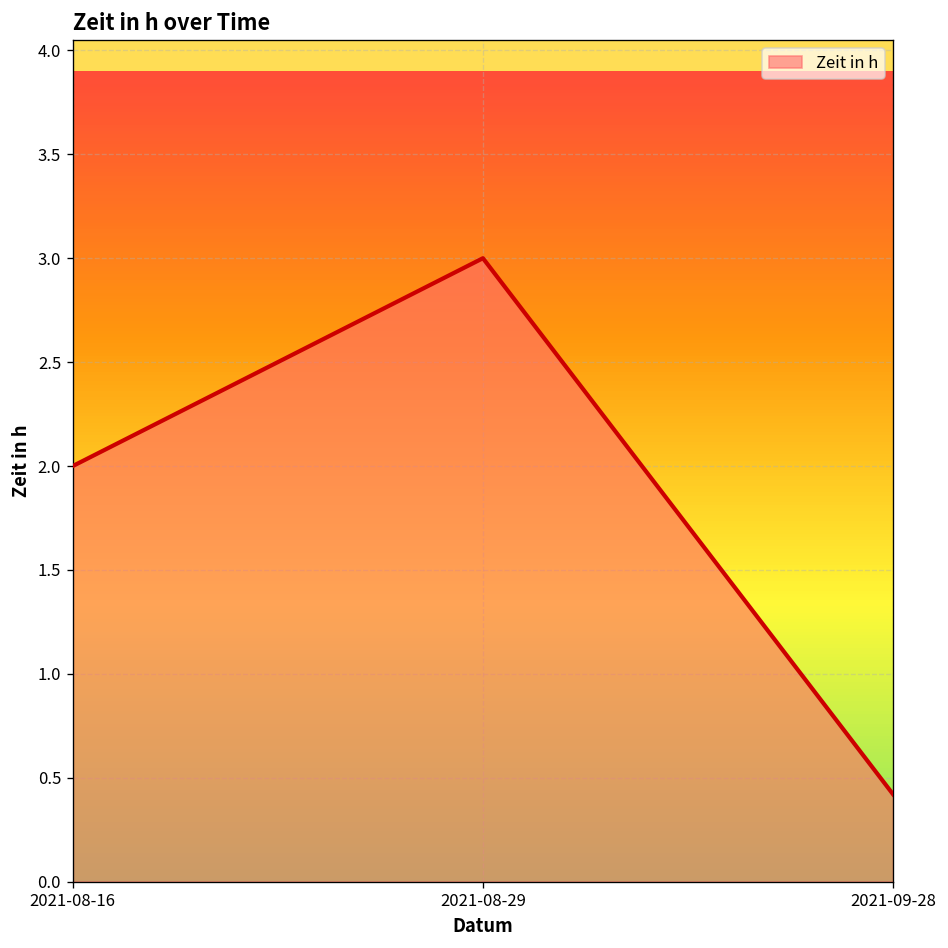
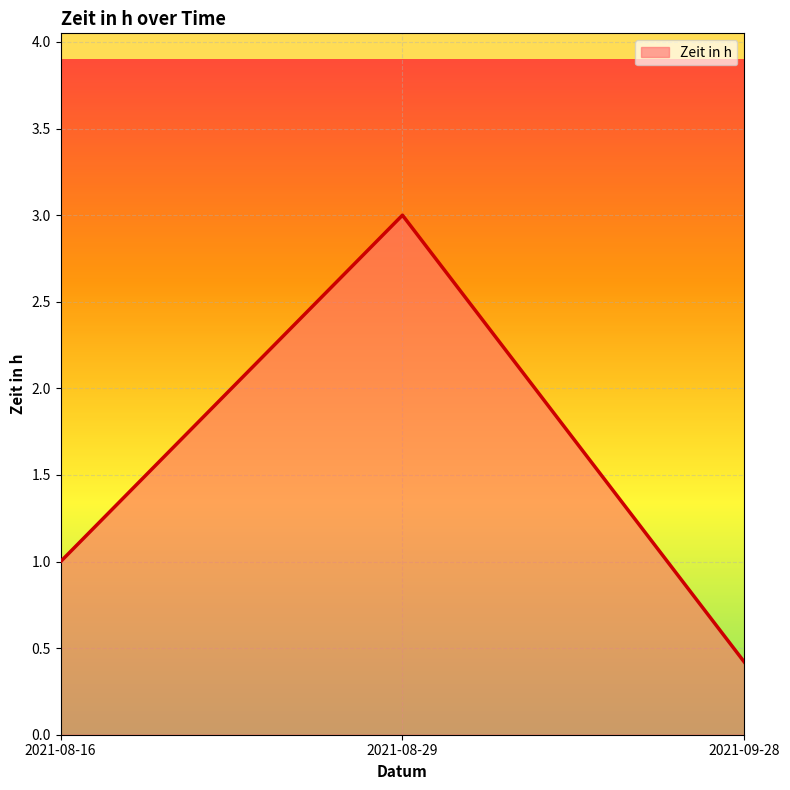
2021-08-16: 2 -> 1
